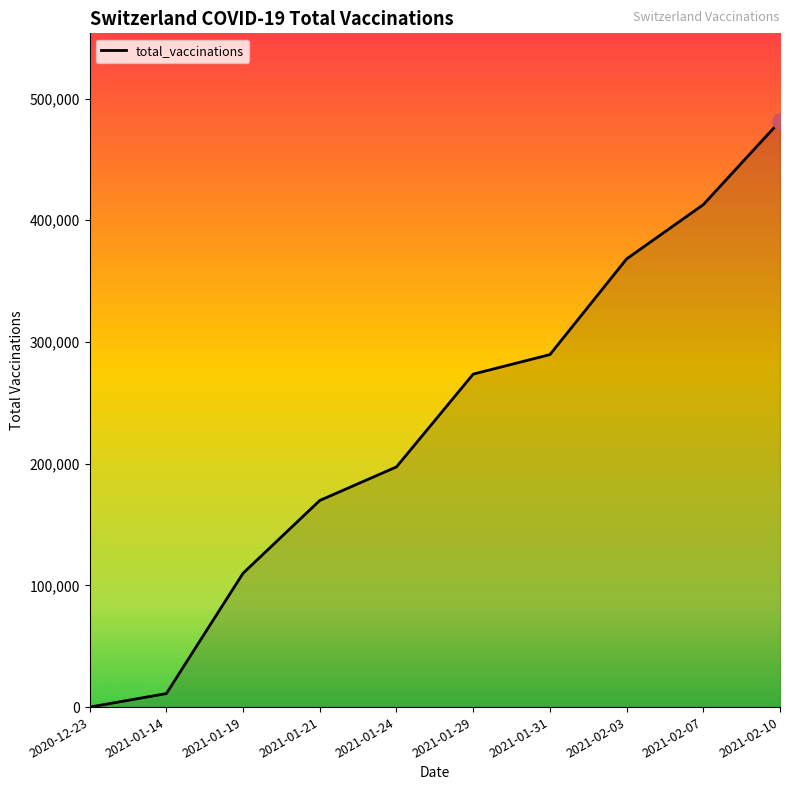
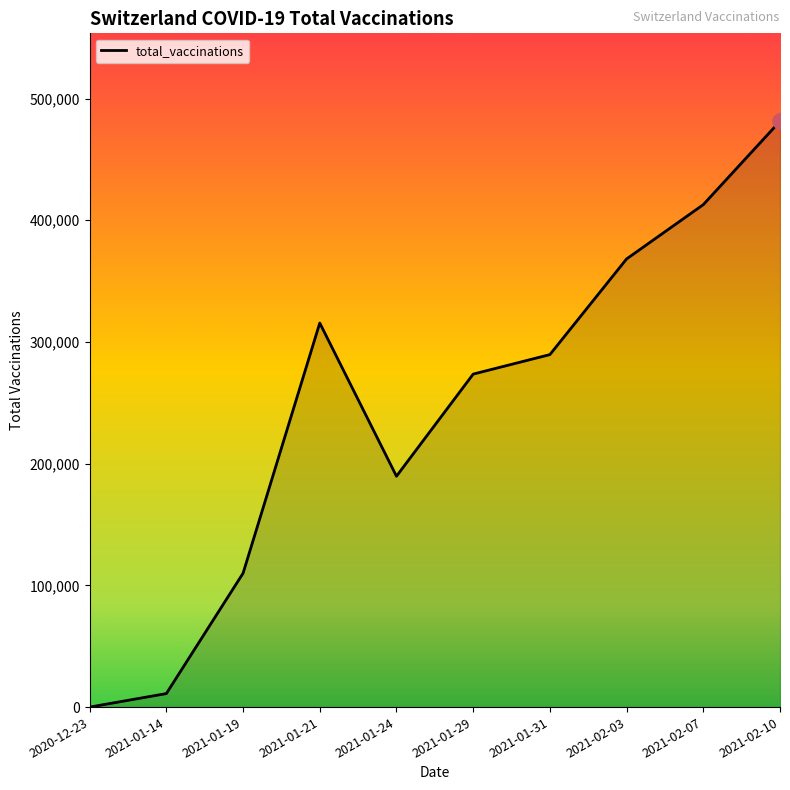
total_vaccinations, 2021-01-21: 170,000 -> 316,000
total_vaccinations, 2021-01-24: 197,000 -> 190,000
